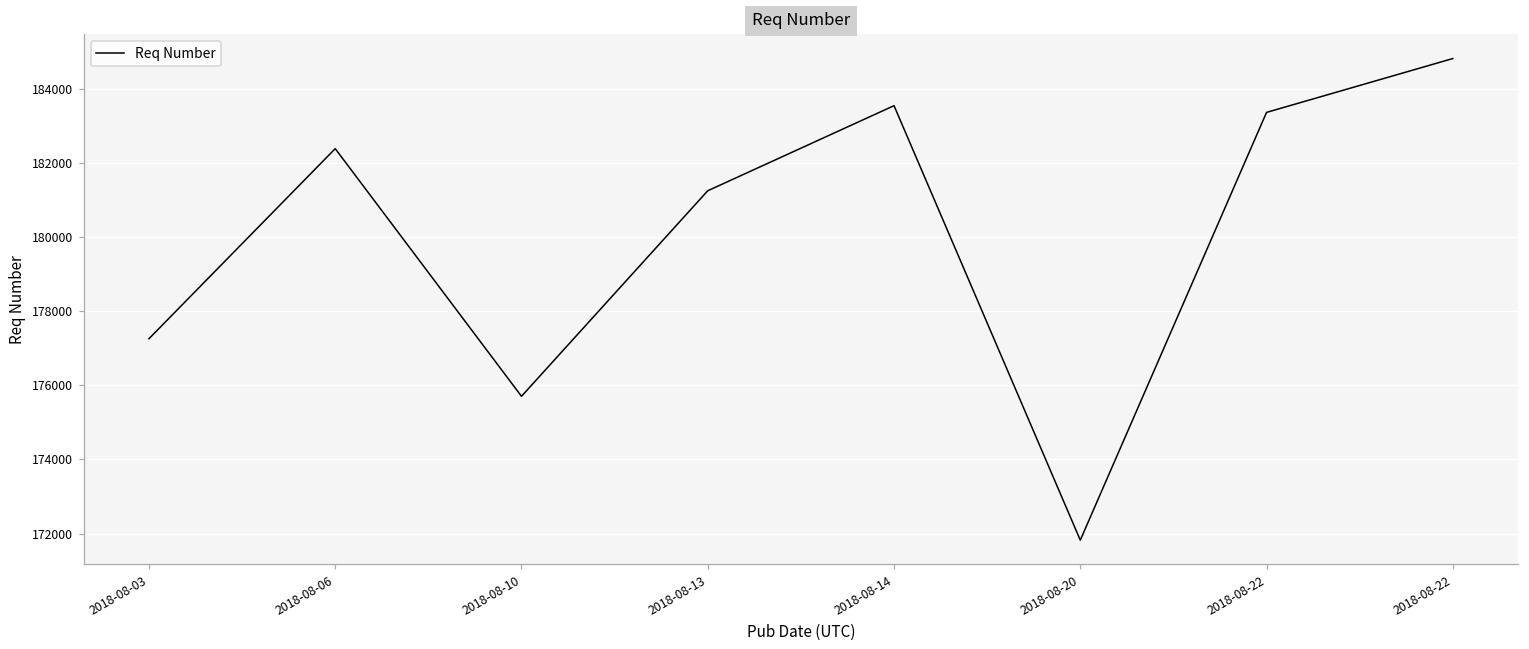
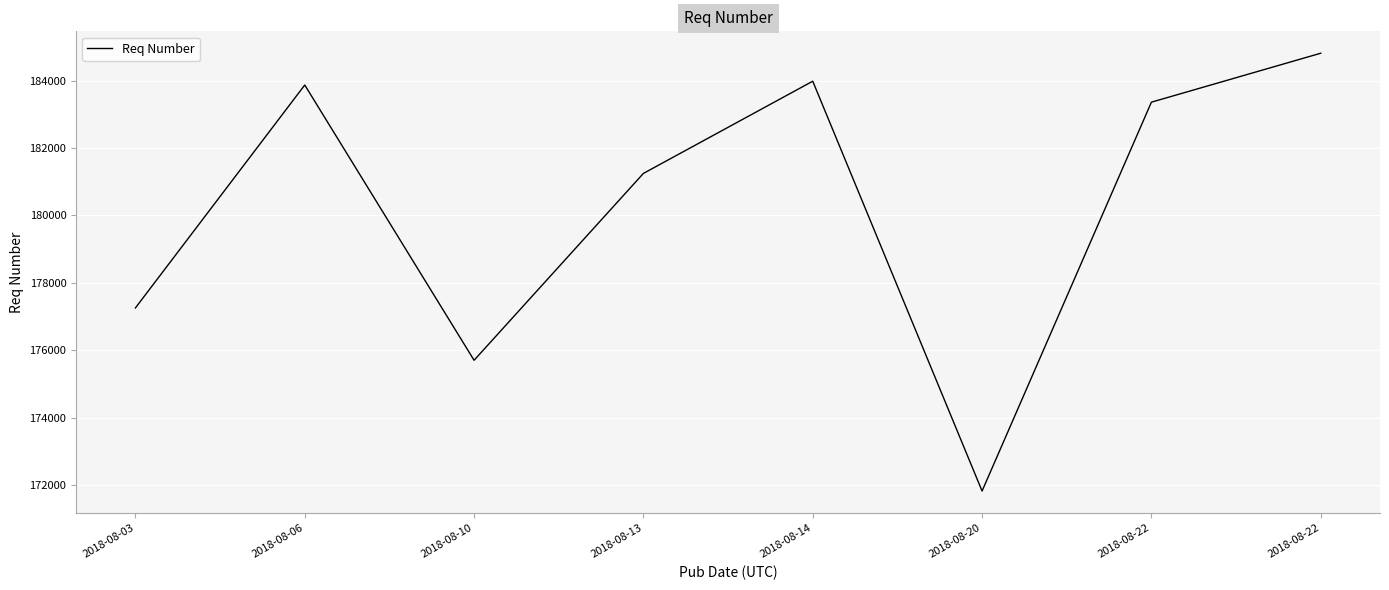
2018-08-06: 182400 -> 183900
2018-08-14: 183500 -> 184000
